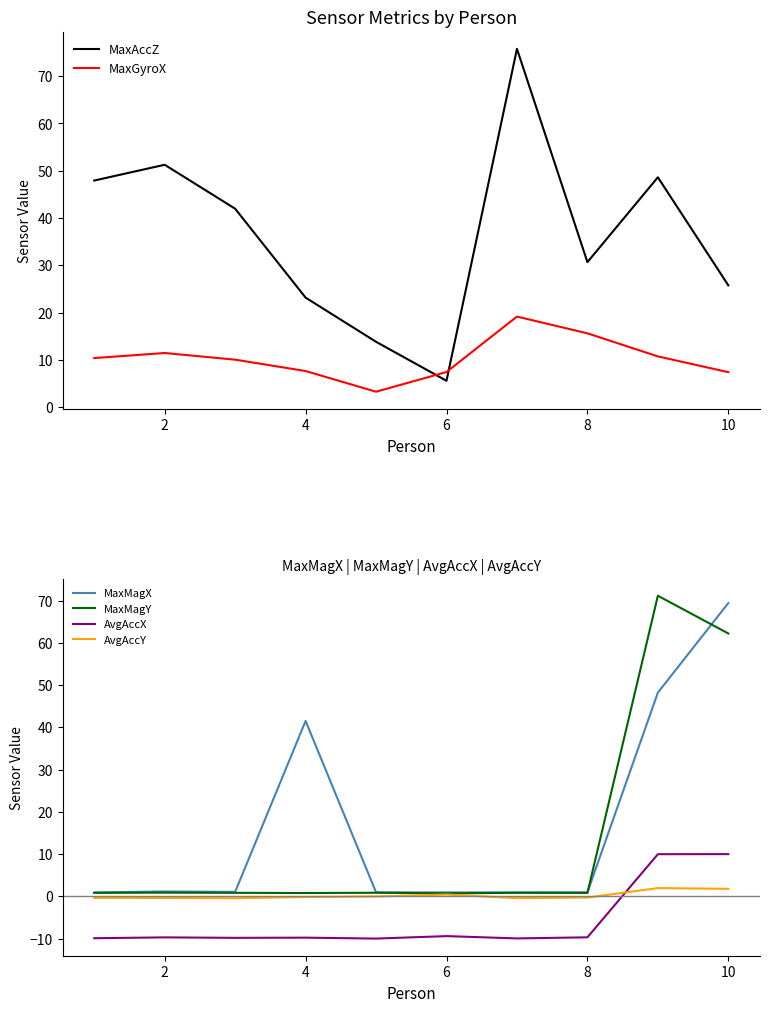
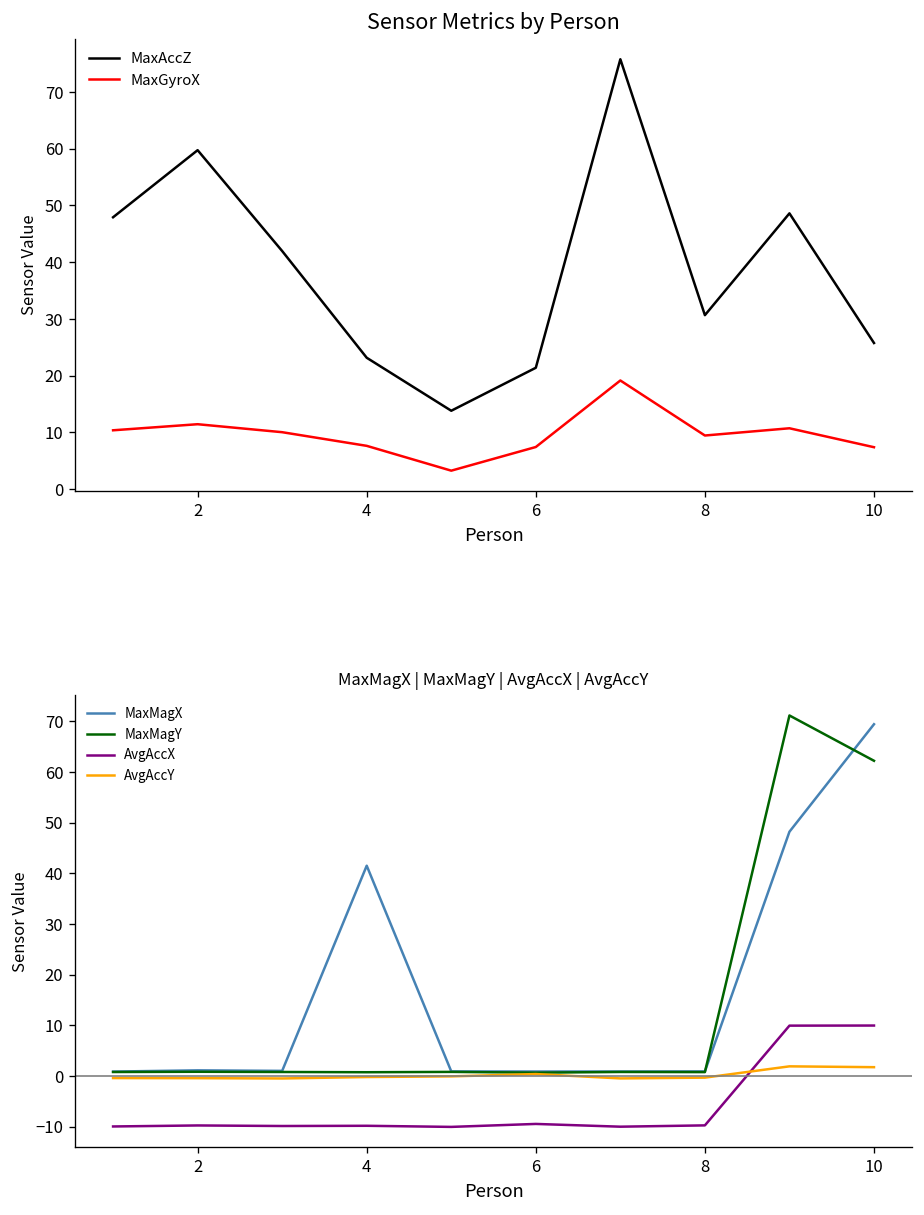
Sensor Metrics by Person, MaxAccZ, 2: 51 -> 60
Sensor Metrics by Person, MaxAccZ, 6: 6 -> 21
Sensor Metrics by Person, MaxGyroX, 8: 16 -> 9
